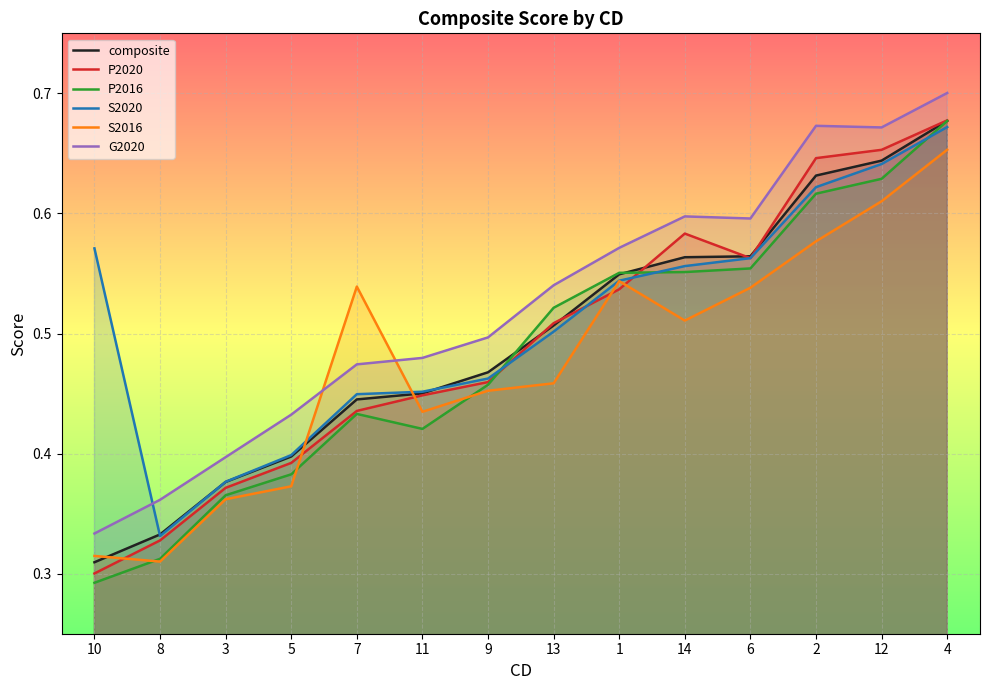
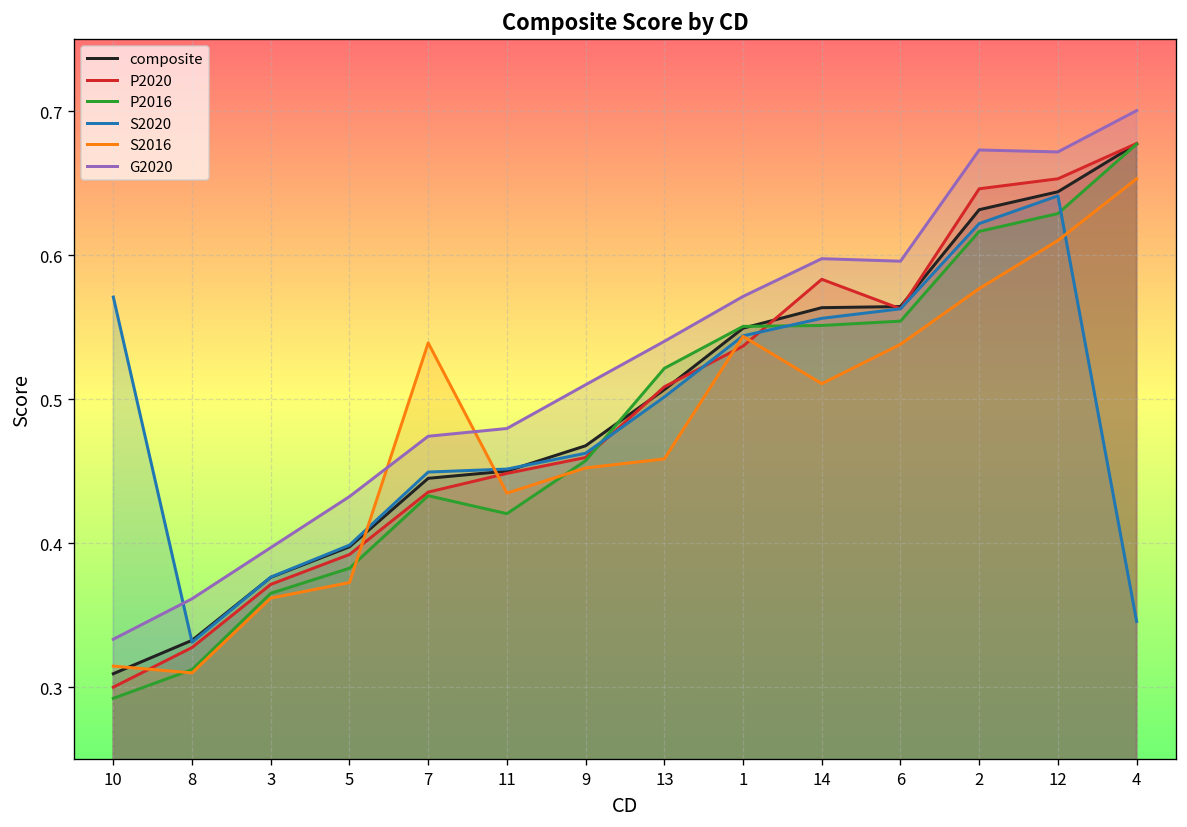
G2020, 9: 0.497 -> 0.510
S2020, 4: 0.672 -> 0.346
